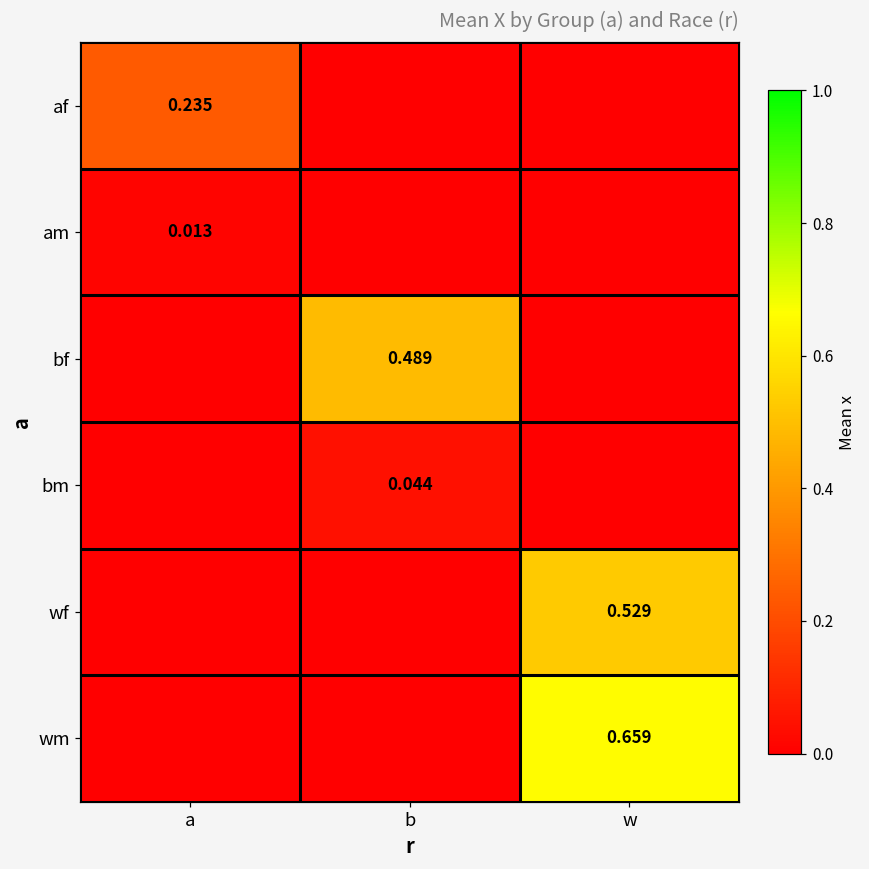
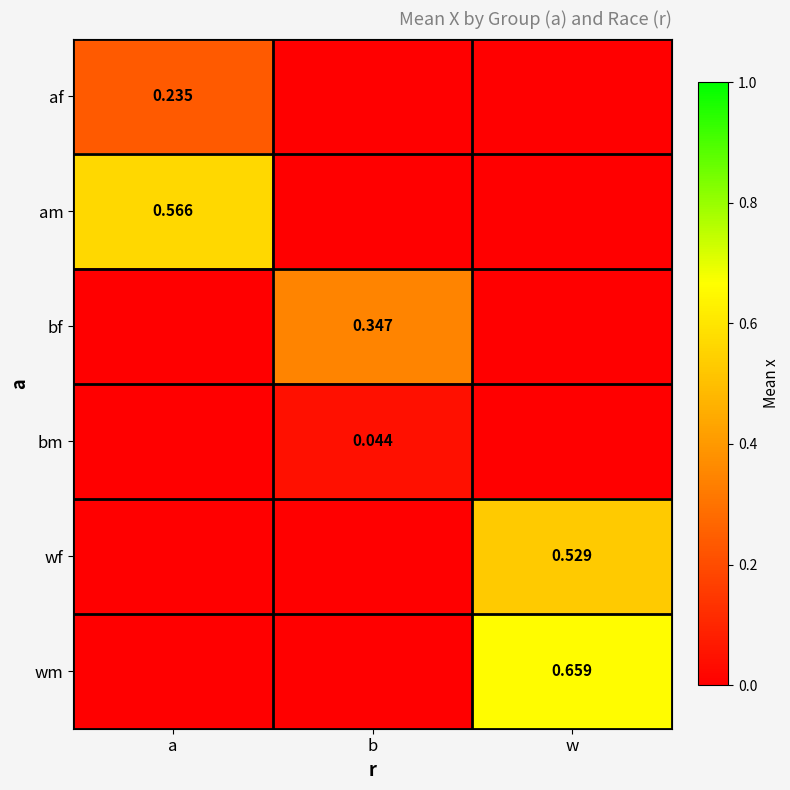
am, a: 0.013 -> 0.566
bf, b: 0.489 -> 0.347
